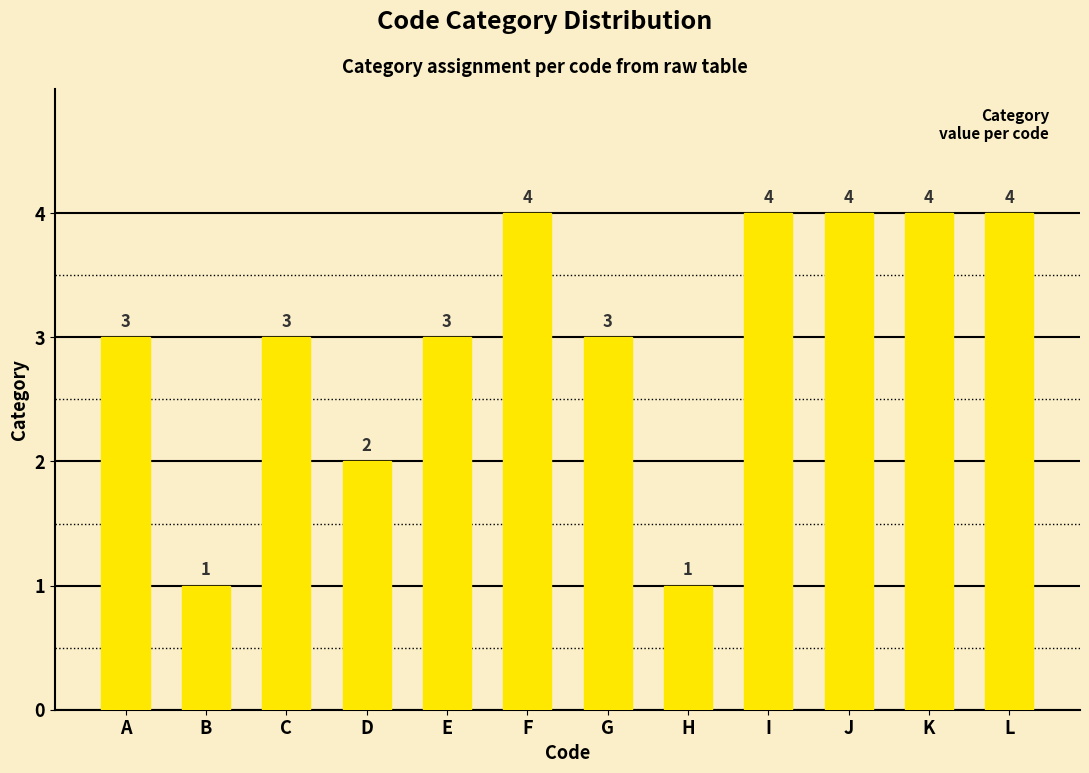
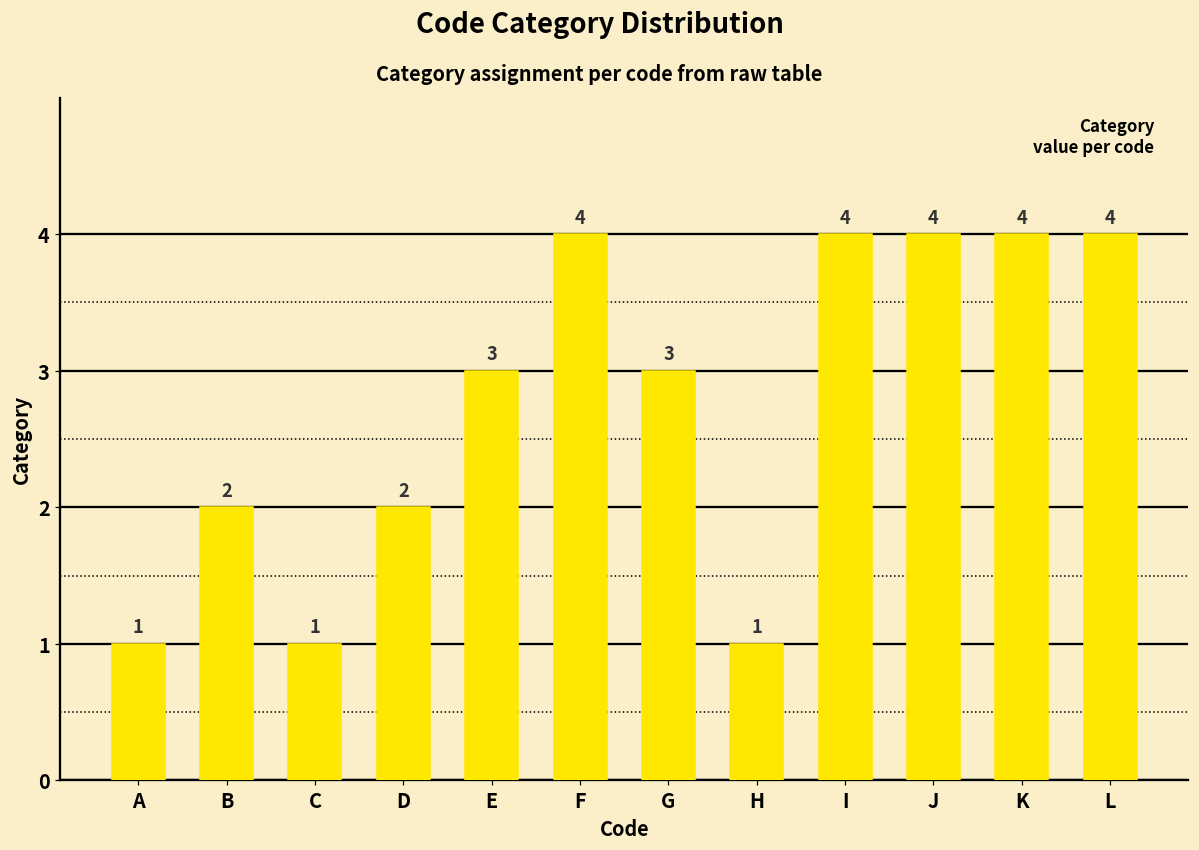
A: 3 -> 1
B: 1 -> 2
C: 3 -> 1
